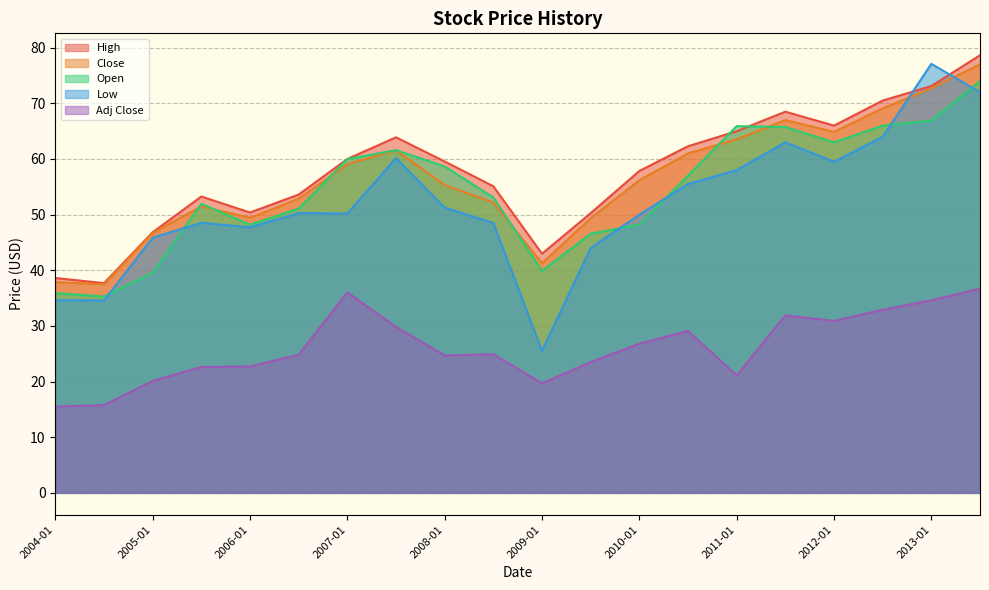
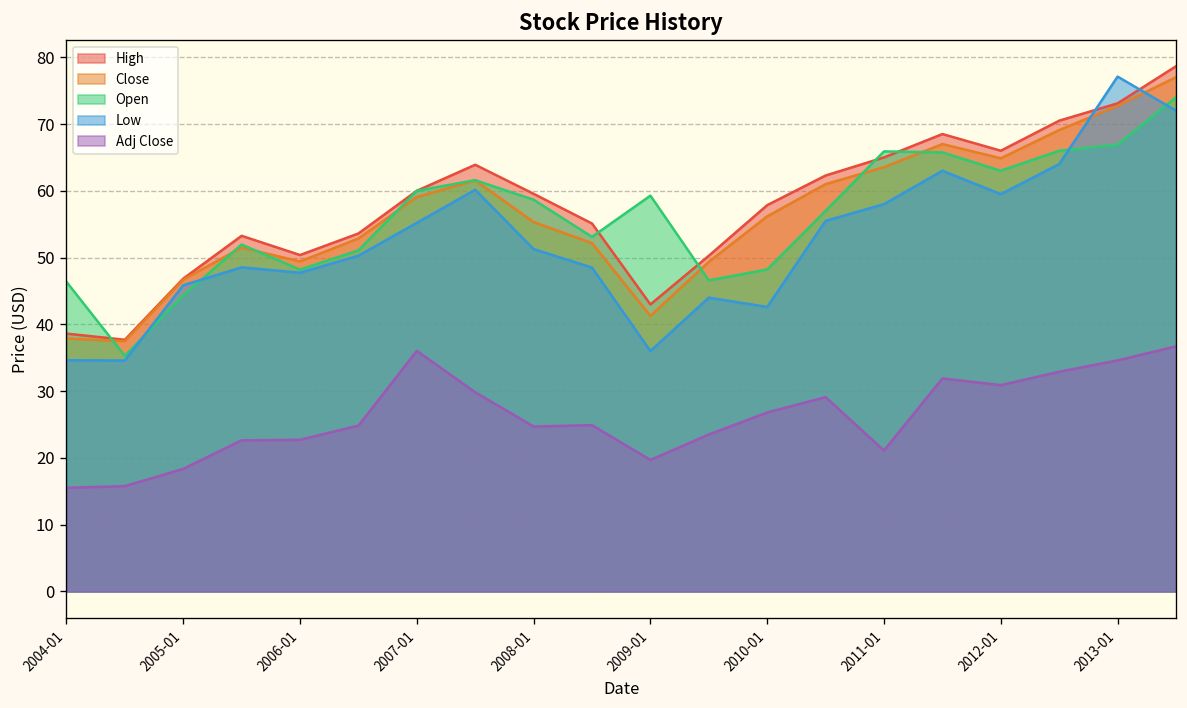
Open, 2004-01: 36 -> 46
Open, 2005-01: 40 -> 44
Adj Close, 2005-01: 20 -> 18
Low, 2007-01: 50 -> 55
Open, 2009-01: 40 -> 59
Low, 2009-01: 26 -> 36
Low, 2010-01: 50 -> 43
